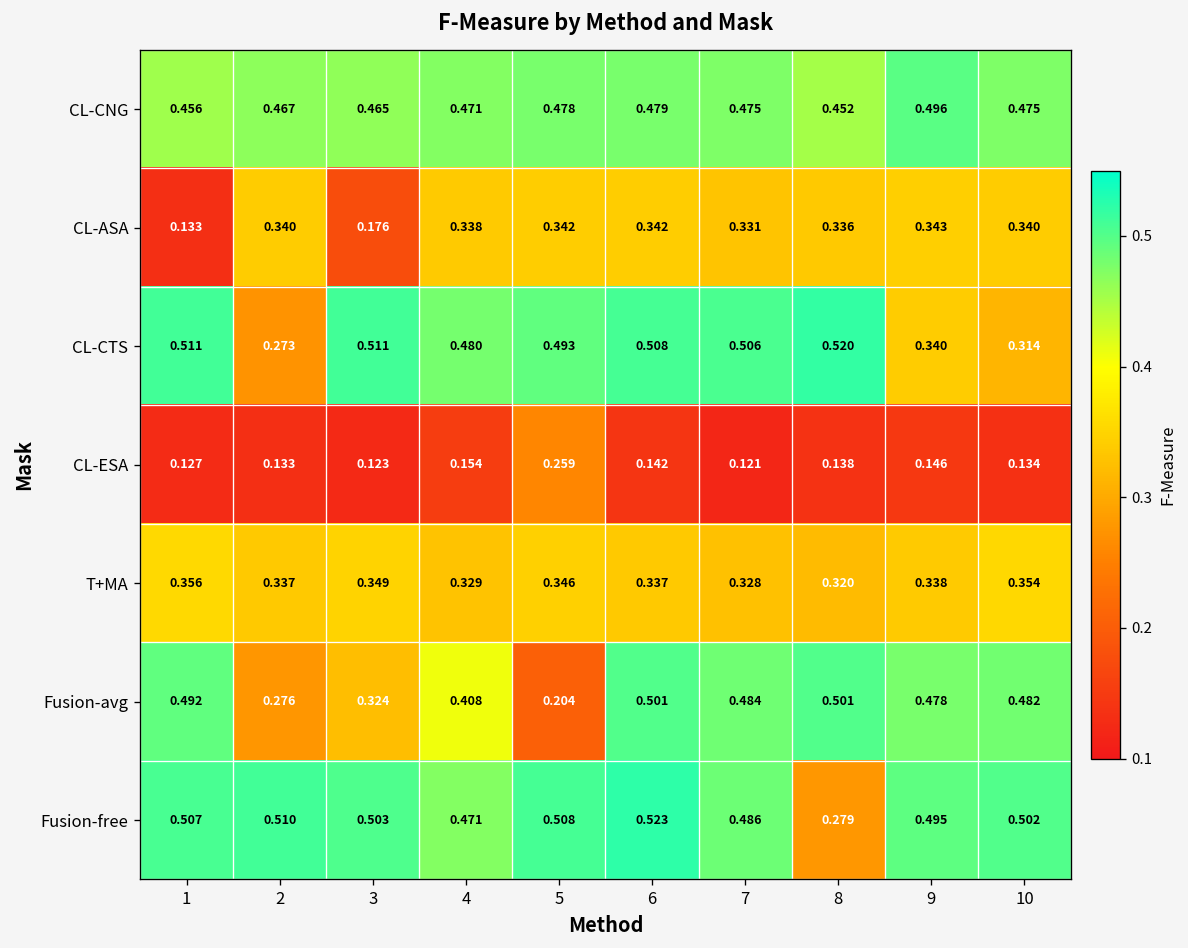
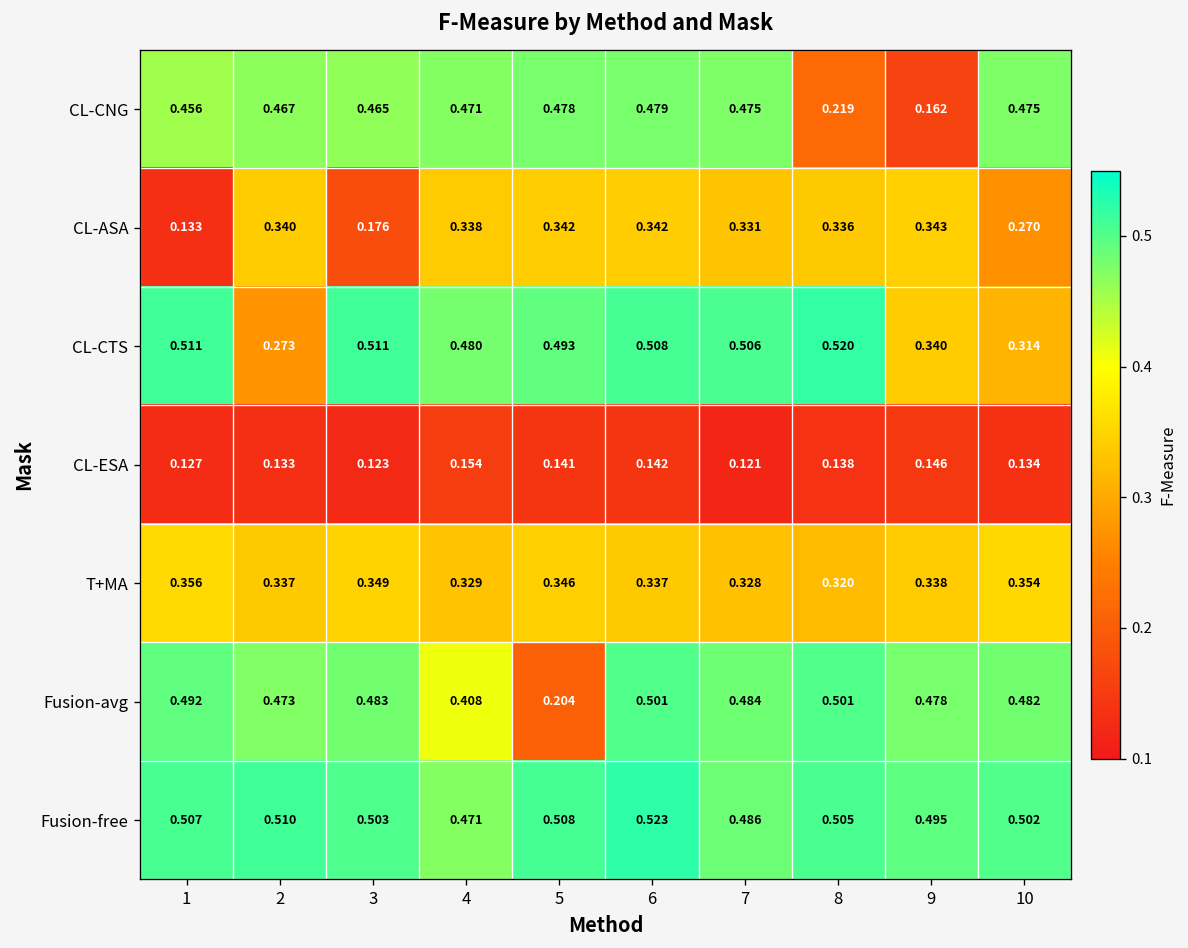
CL-CNG, 8: 0.452 -> 0.219
CL-CNG, 9: 0.496 -> 0.162
CL-ASA, 10: 0.340 -> 0.270
CL-ESA, 5: 0.259 -> 0.141
Fusion-avg, 2: 0.276 -> 0.473
Fusion-avg, 3: 0.324 -> 0.483
Fusion-free, 8: 0.279 -> 0.505
